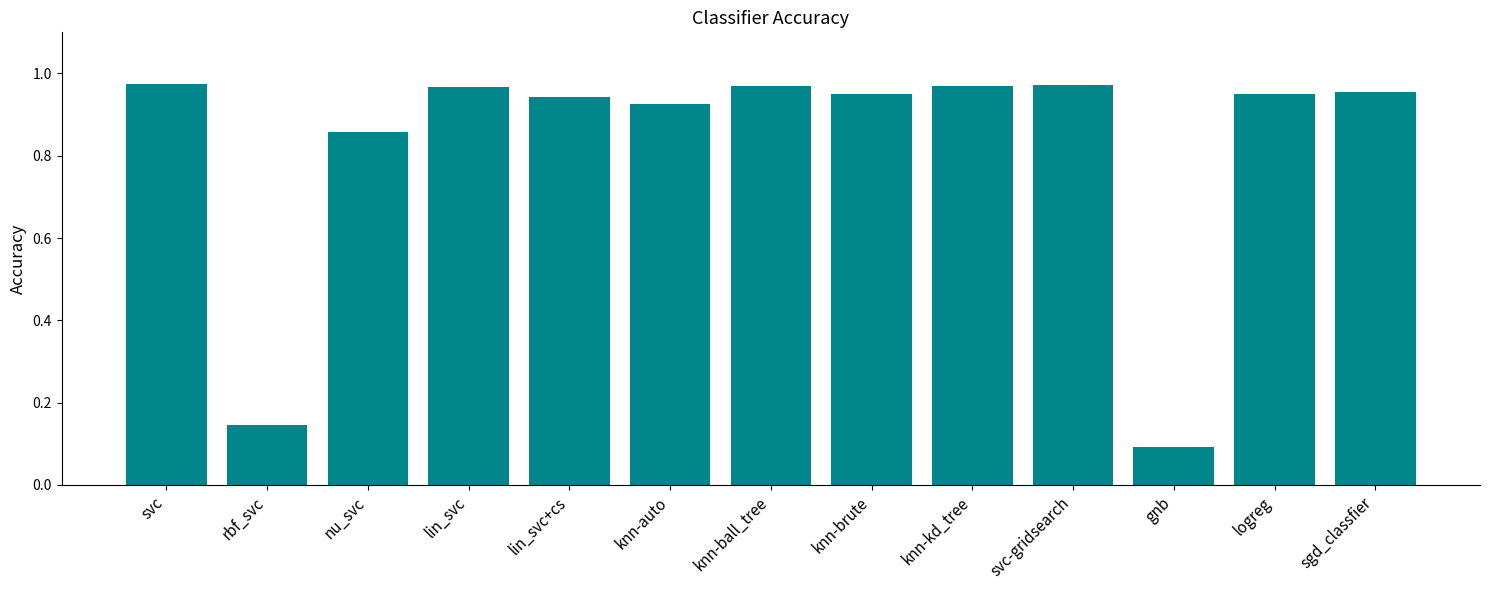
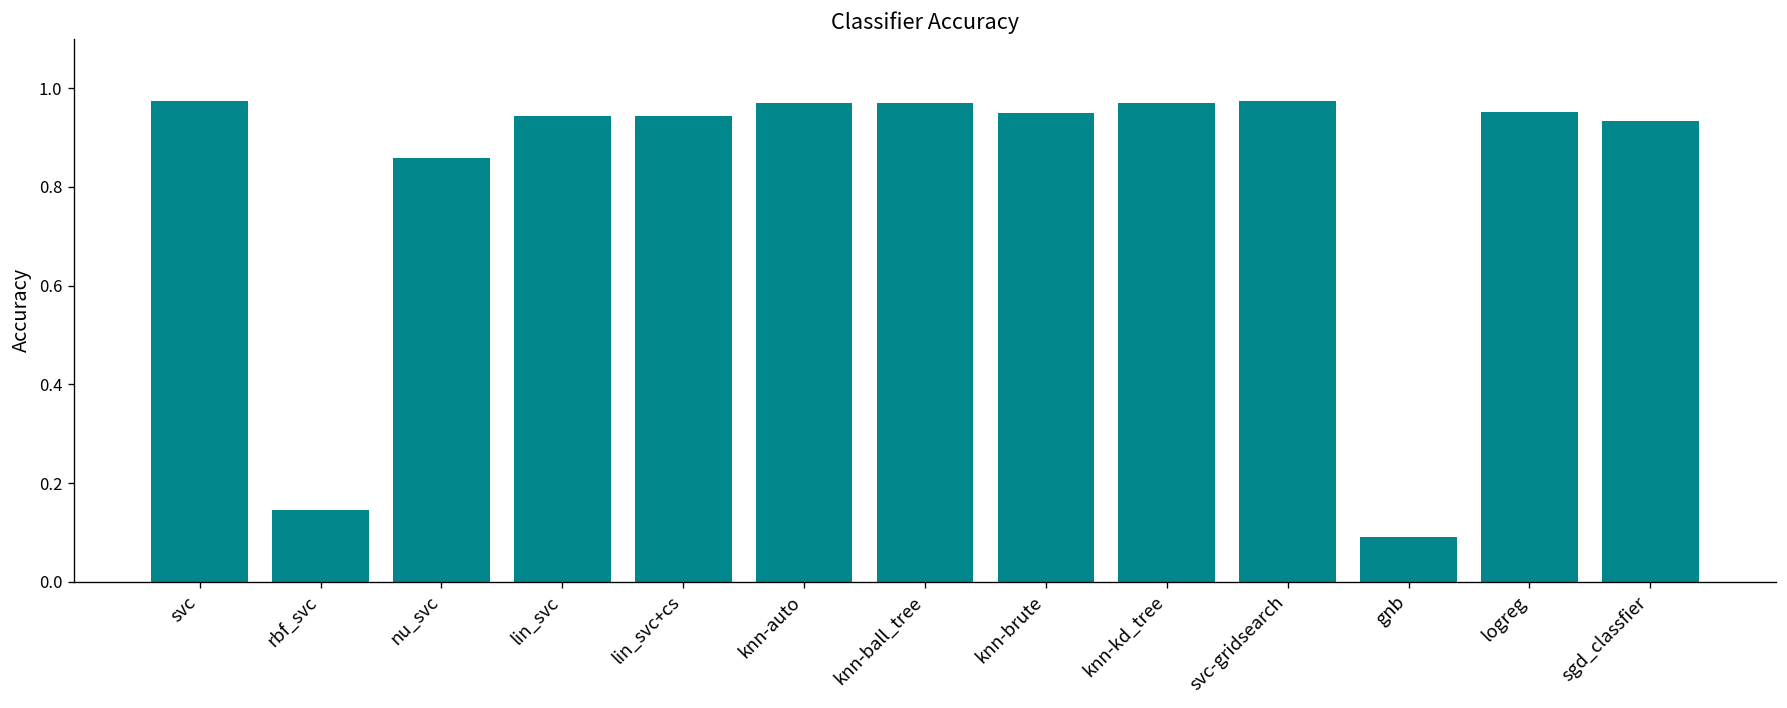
lin_svc: 0.97 -> 0.94
knn-auto: 0.93 -> 0.97
sgd_classfier: 0.95 -> 0.93
